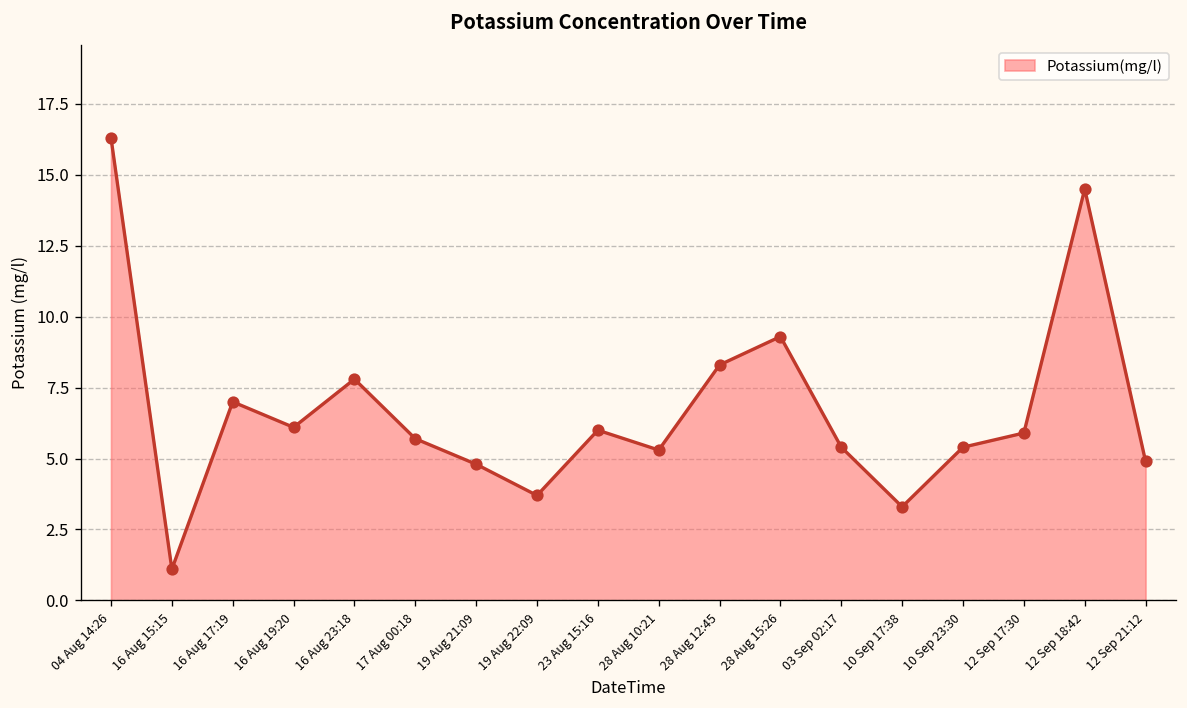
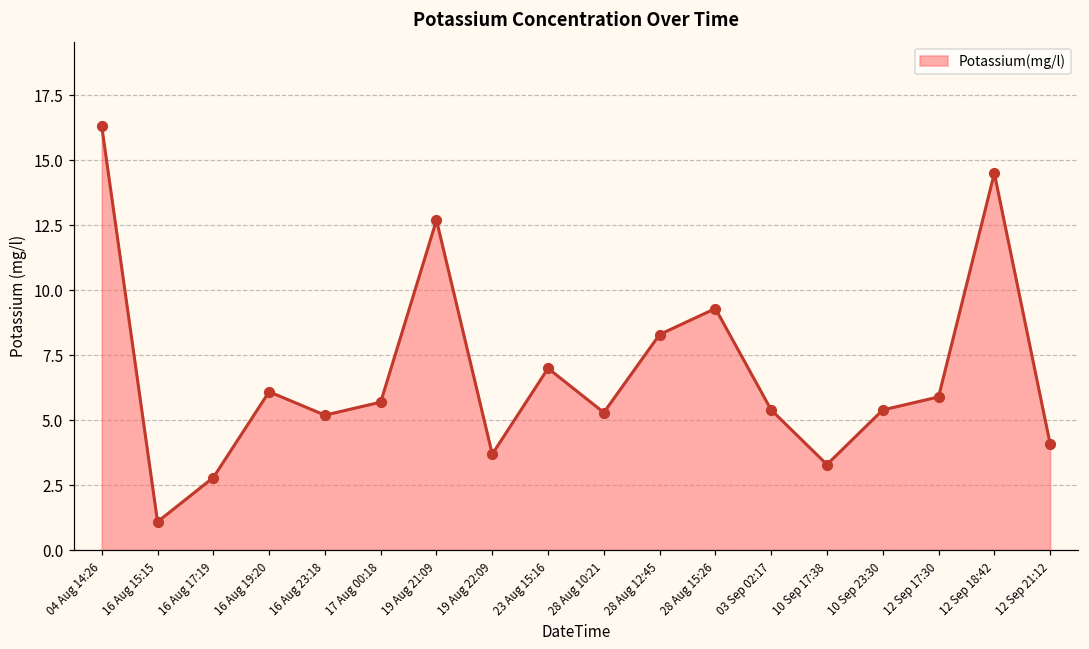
16 Aug 17:19: 7.0 -> 2.8
16 Aug 23:18: 7.8 -> 5.2
19 Aug 21:09: 4.8 -> 12.7
23 Aug 15:16: 6 -> 7
12 Sep 21:12: 4.9 -> 4.1
